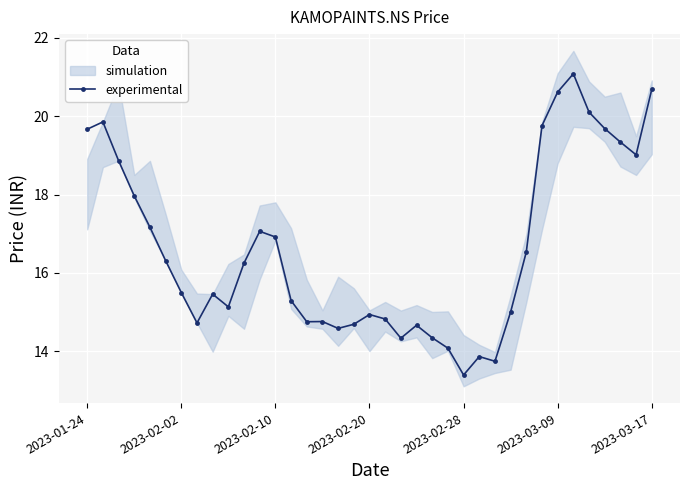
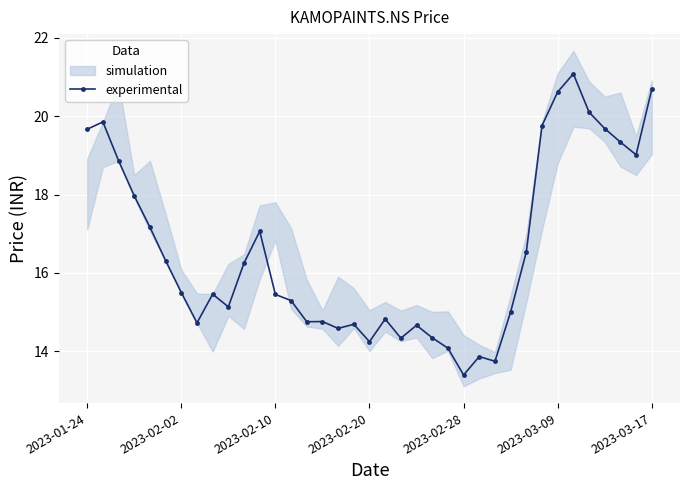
experimental, 2023-02-10: 16.9 -> 15.4
experimental, 2023-02-20: 14.9 -> 14.2
